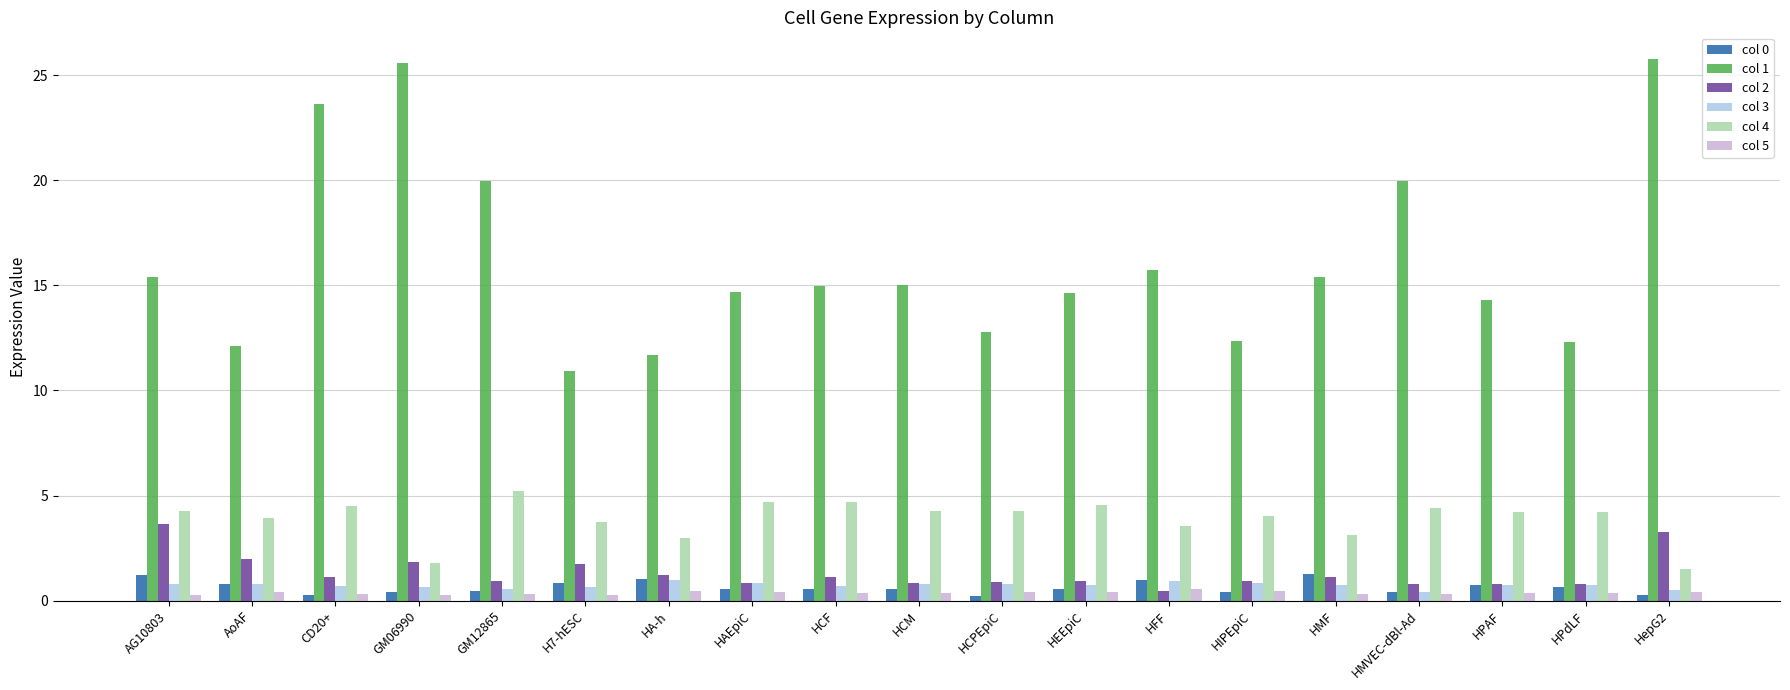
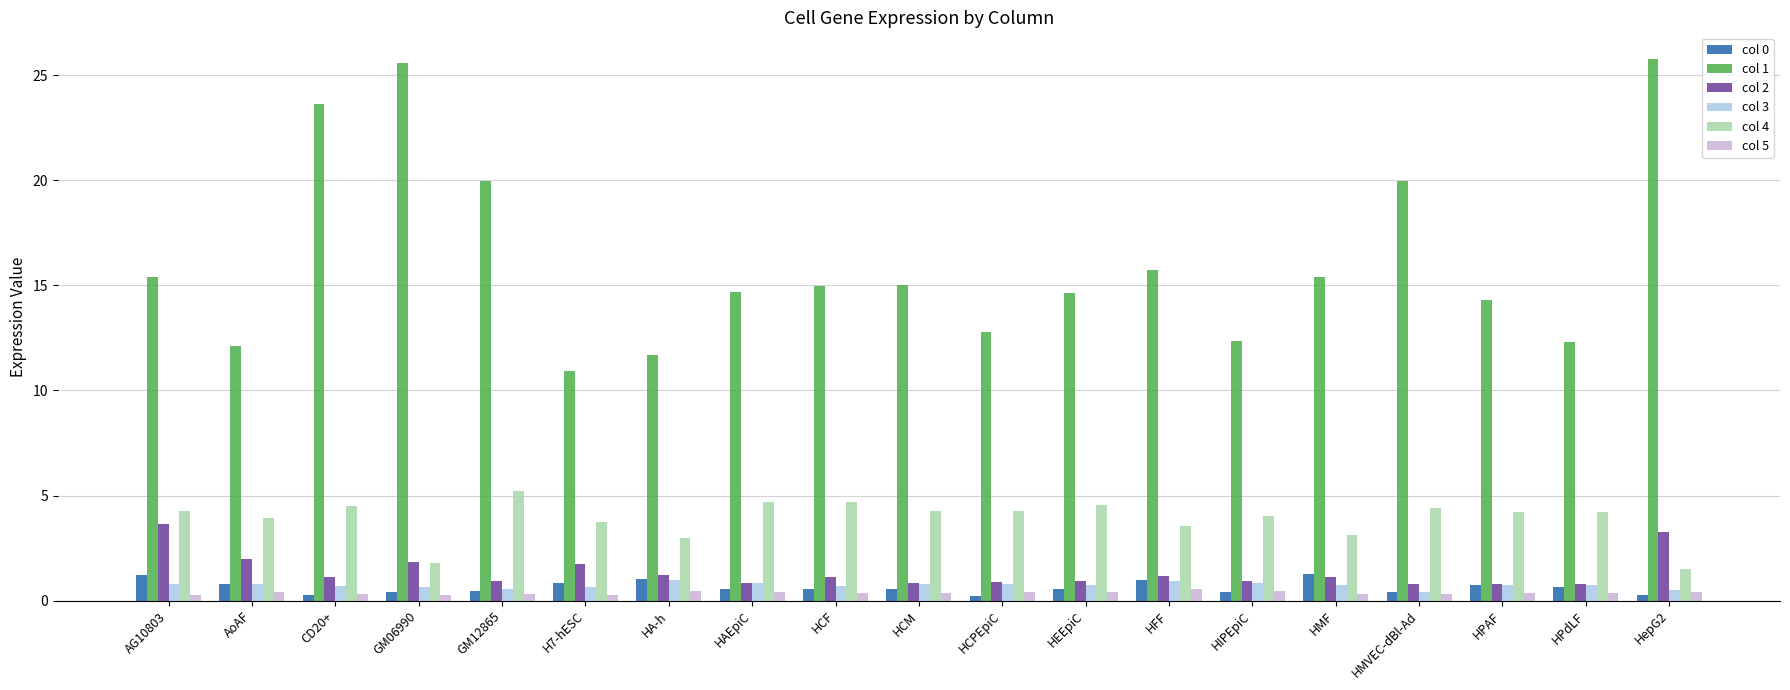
col 2, HFF: 0.5 -> 1.2
